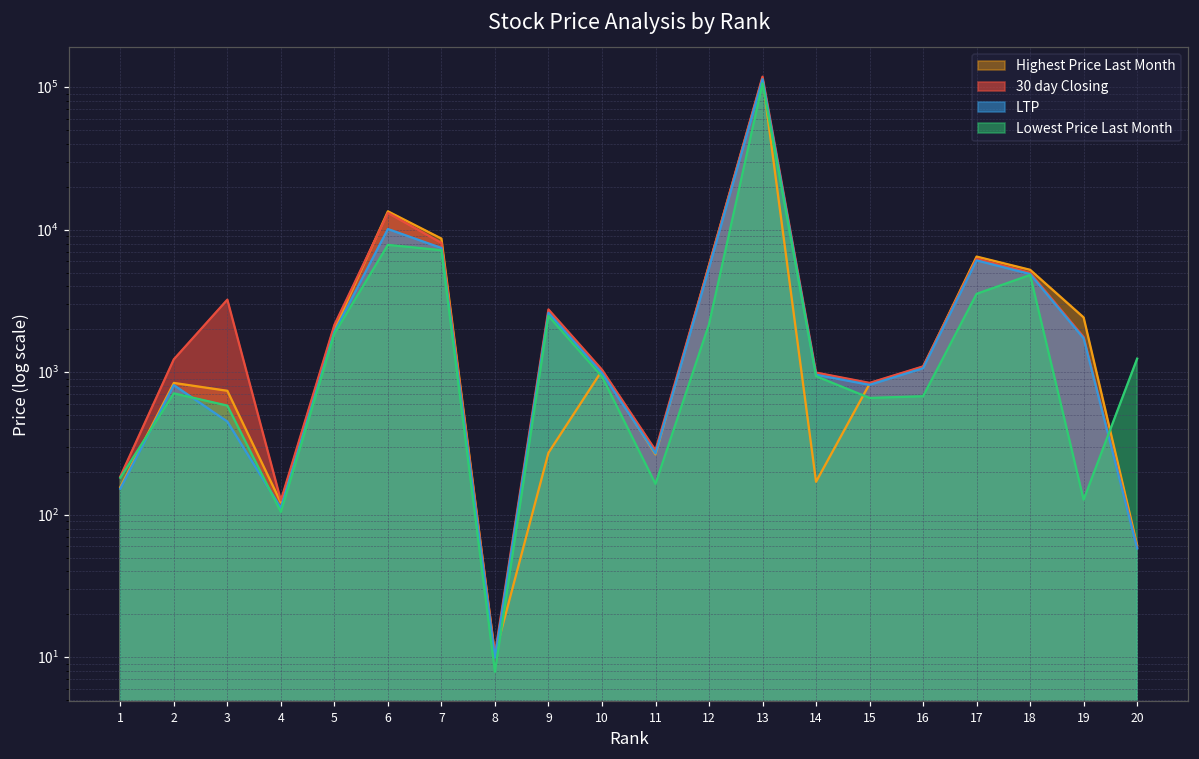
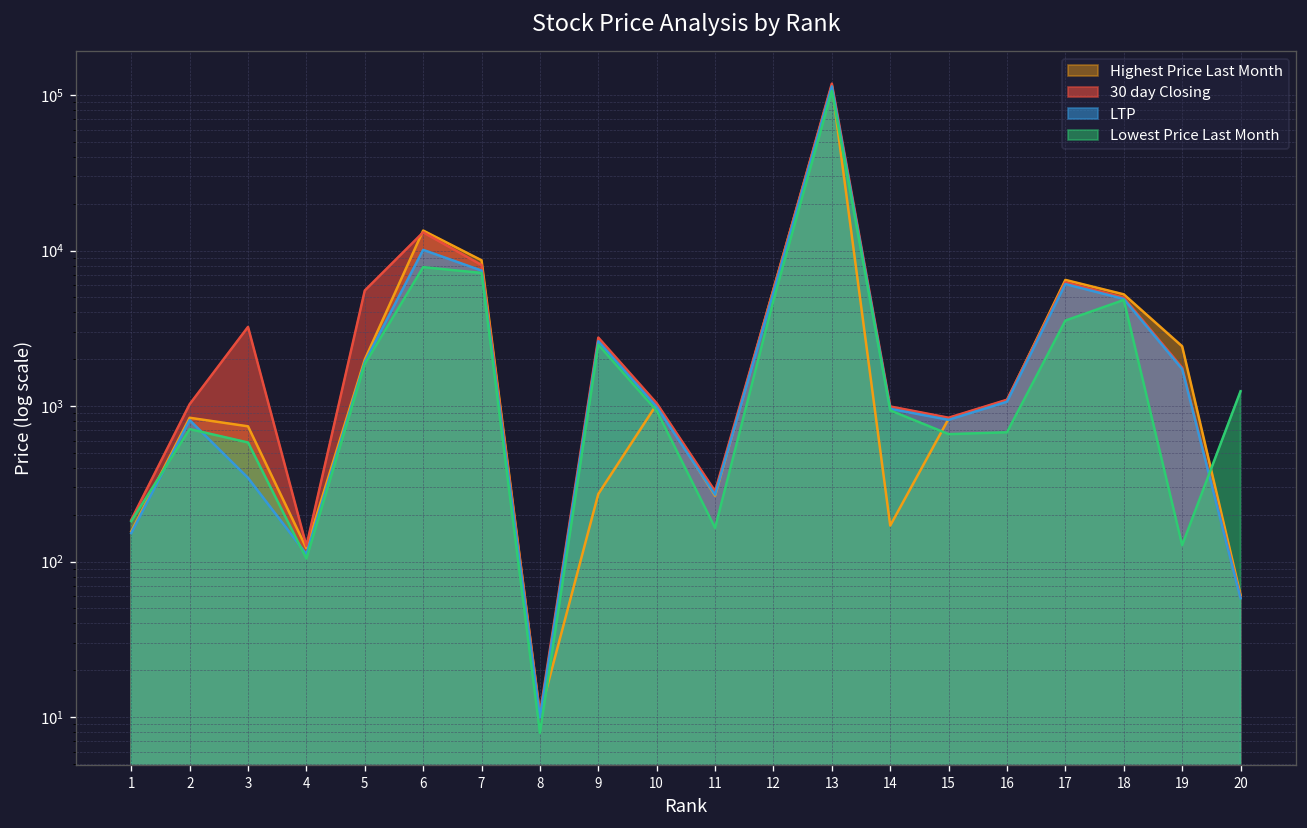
30 day Closing, 2: 1200 -> 1000
LTP, 3: 450 -> 350
30 day Closing, 5: 2100 -> 5500
Lowest Price Last Month, 12: 2200 -> 4800
